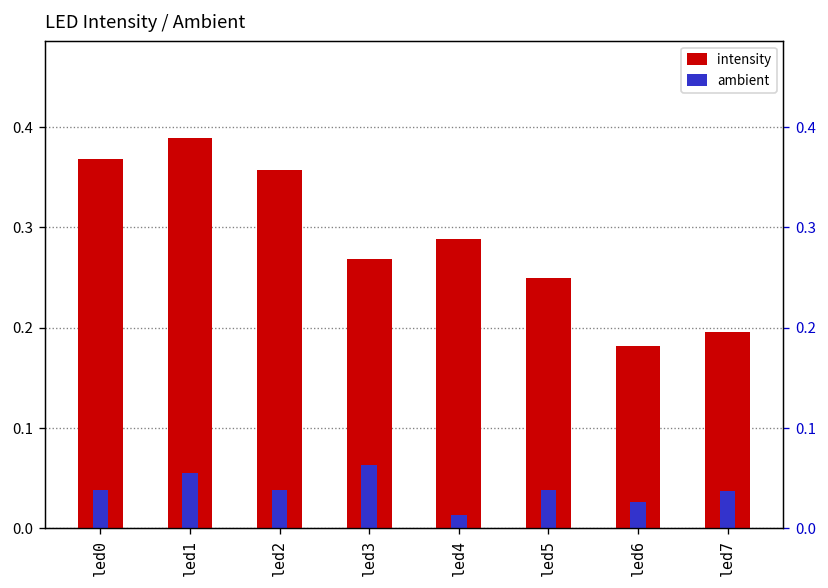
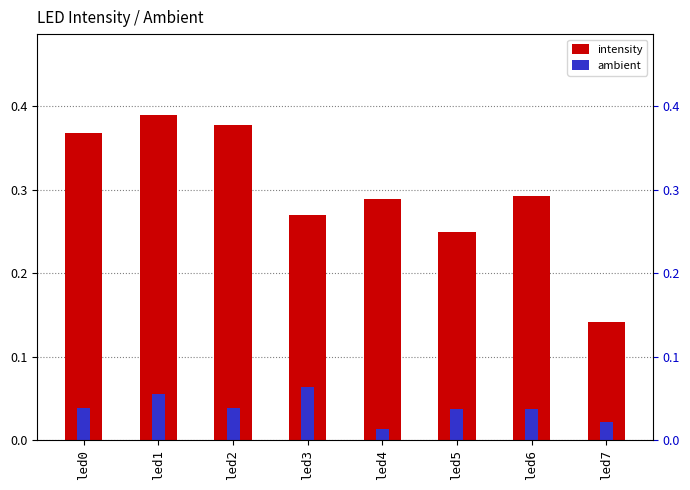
intensity, led2: 0.36 -> 0.38
intensity, led6: 0.18 -> 0.29
ambient, led6: 0.03 -> 0.04
intensity, led7: 0.20 -> 0.14
ambient, led7: 0.04 -> 0.02
